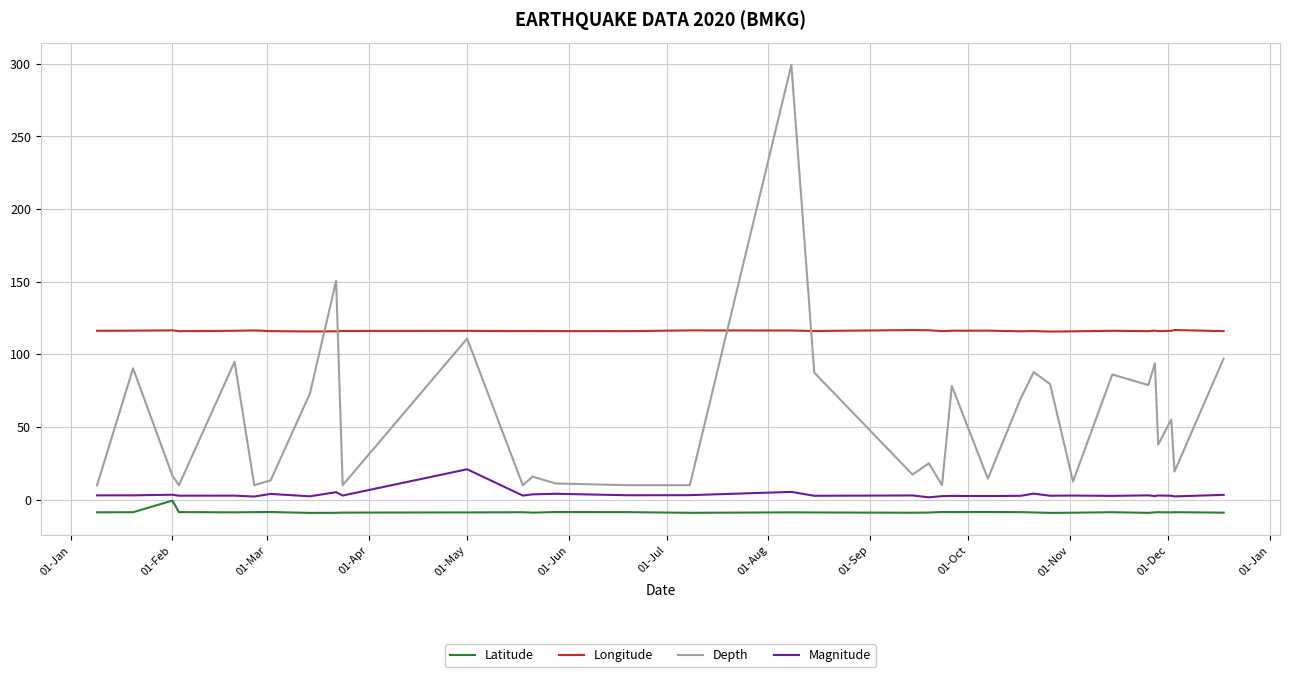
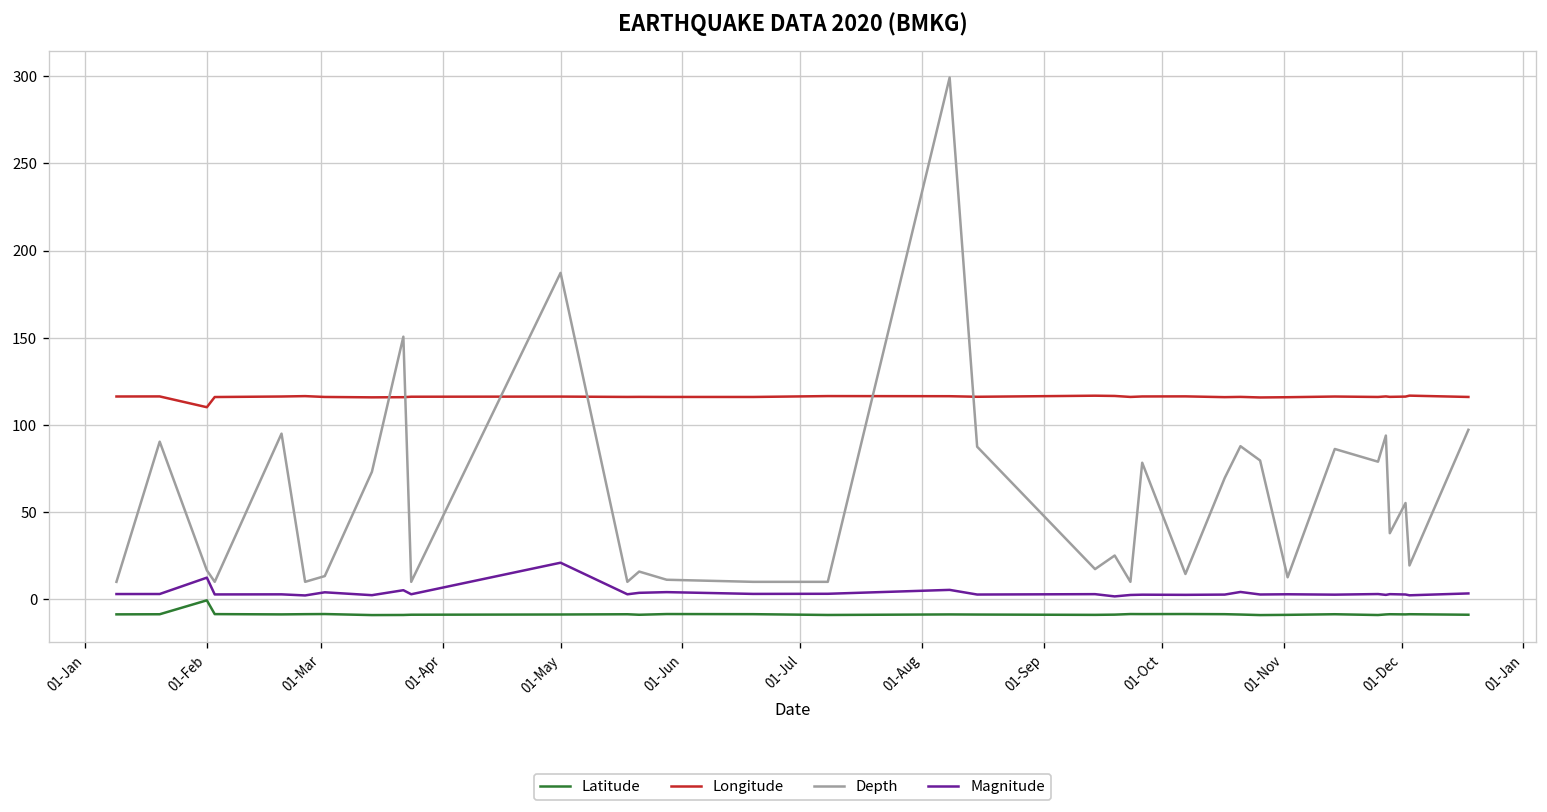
Longitude, 01-Feb: 117 -> 110
Magnitude, 01-Feb: 3 -> 12
Depth, 01-May: 111 -> 187
